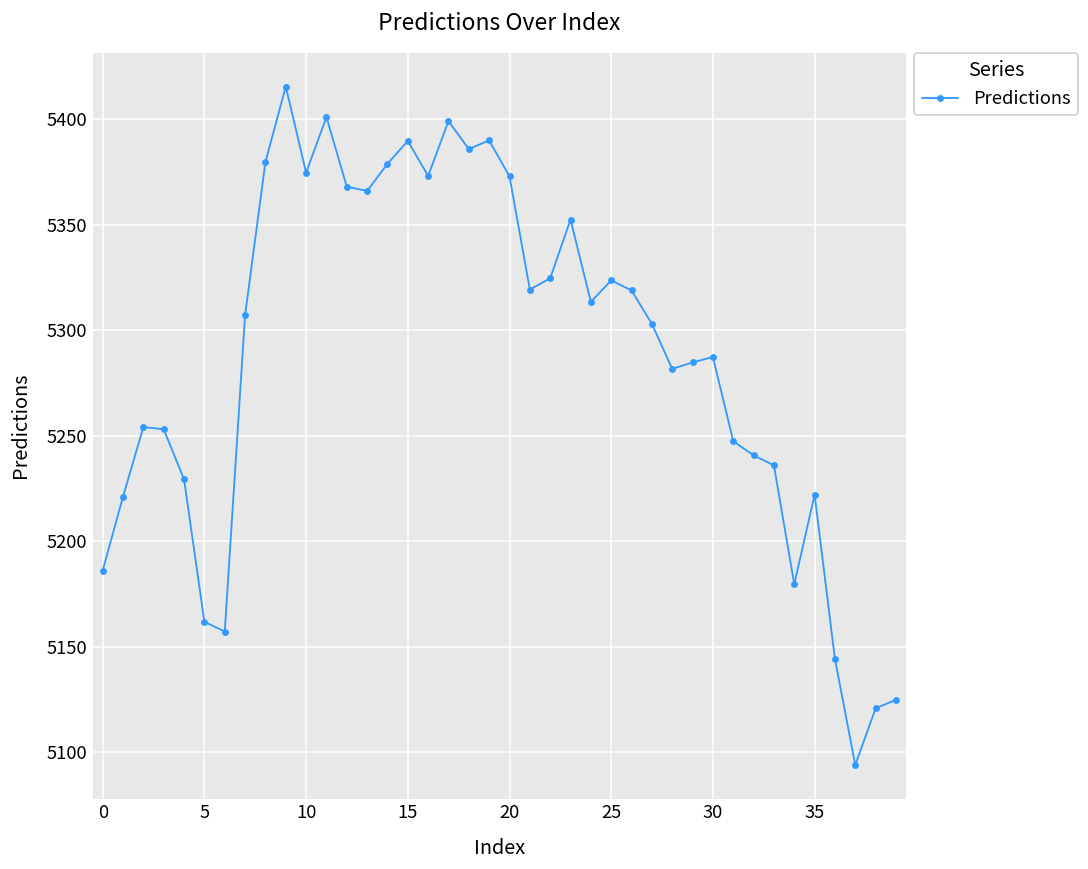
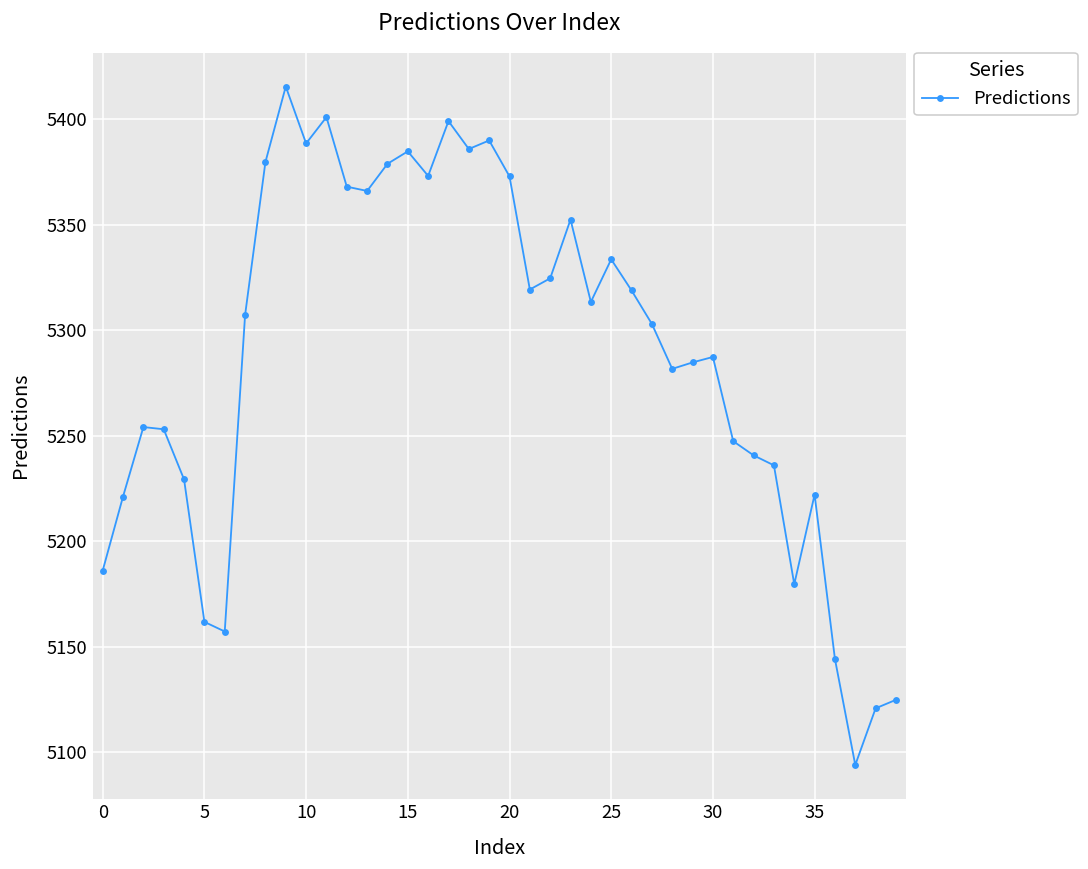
10: 5375 -> 5389
15: 5390 -> 5385
25: 5324 -> 5334
